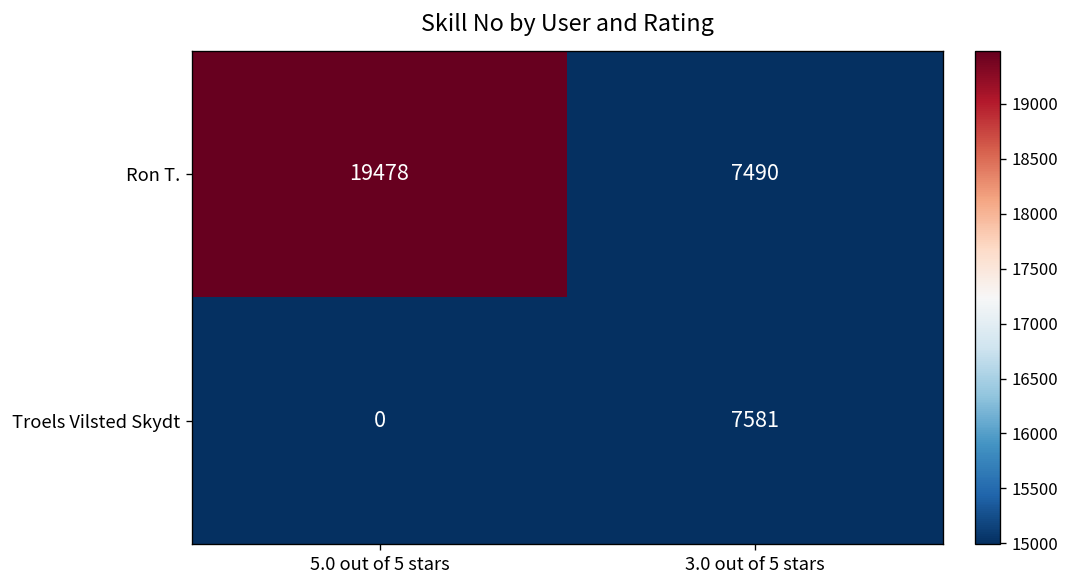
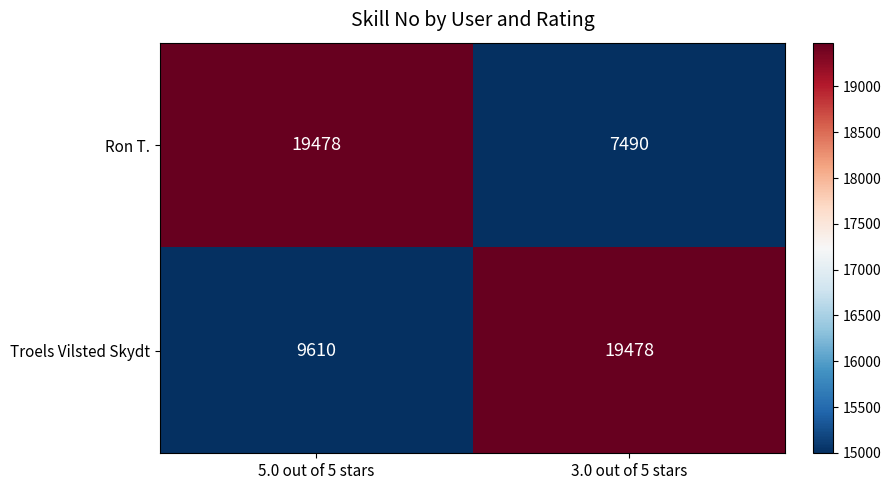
Troels Vilsted Skydt, 5.0 out of 5 stars: 0 -> 9610
Troels Vilsted Skydt, 3.0 out of 5 stars: 7581 -> 19478
